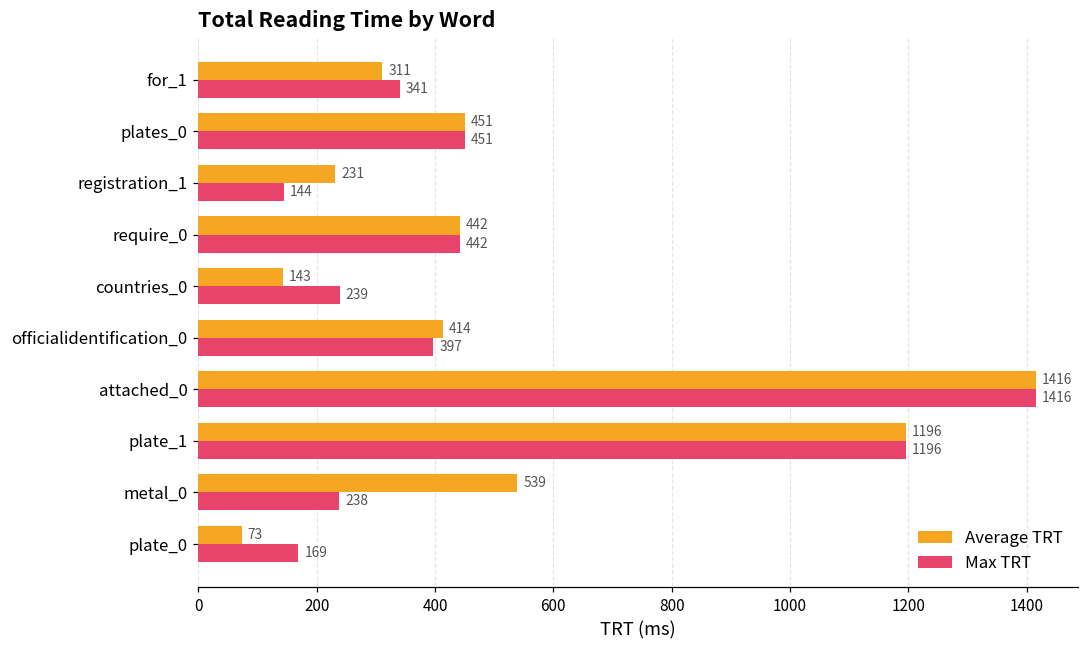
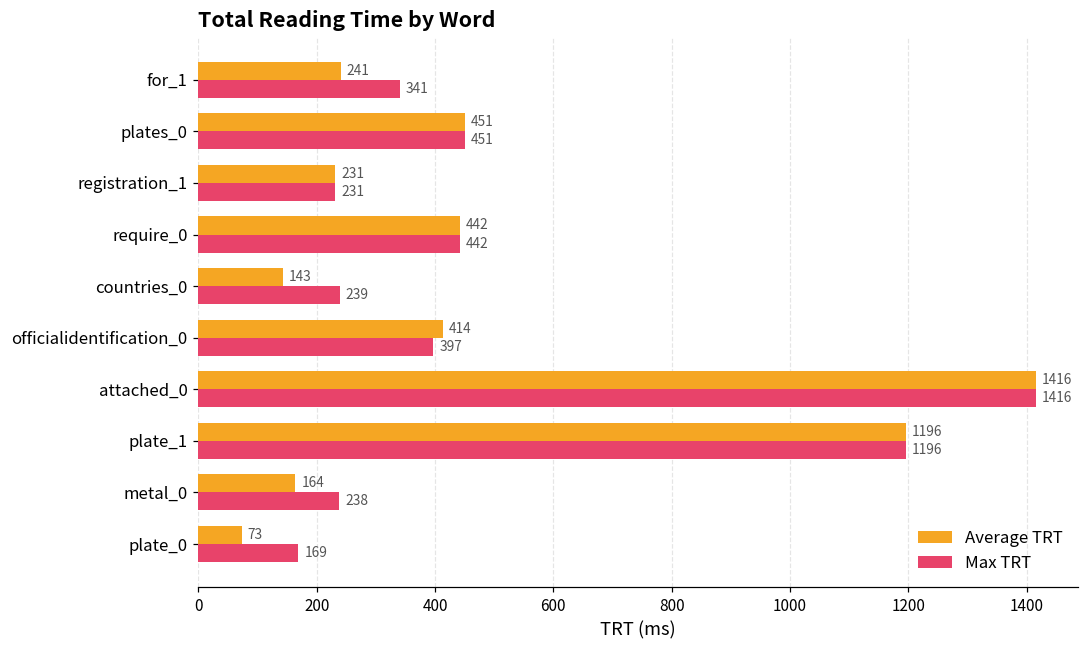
Average TRT, for_1: 311 -> 241
Max TRT, registration_1: 144 -> 231
Average TRT, metal_0: 539 -> 164
